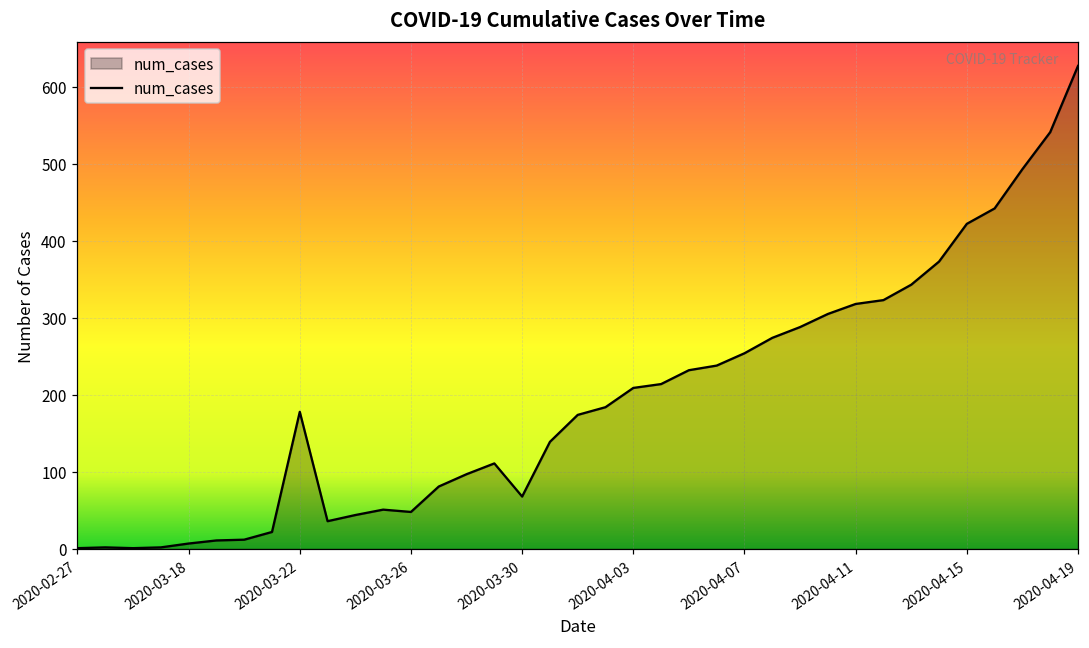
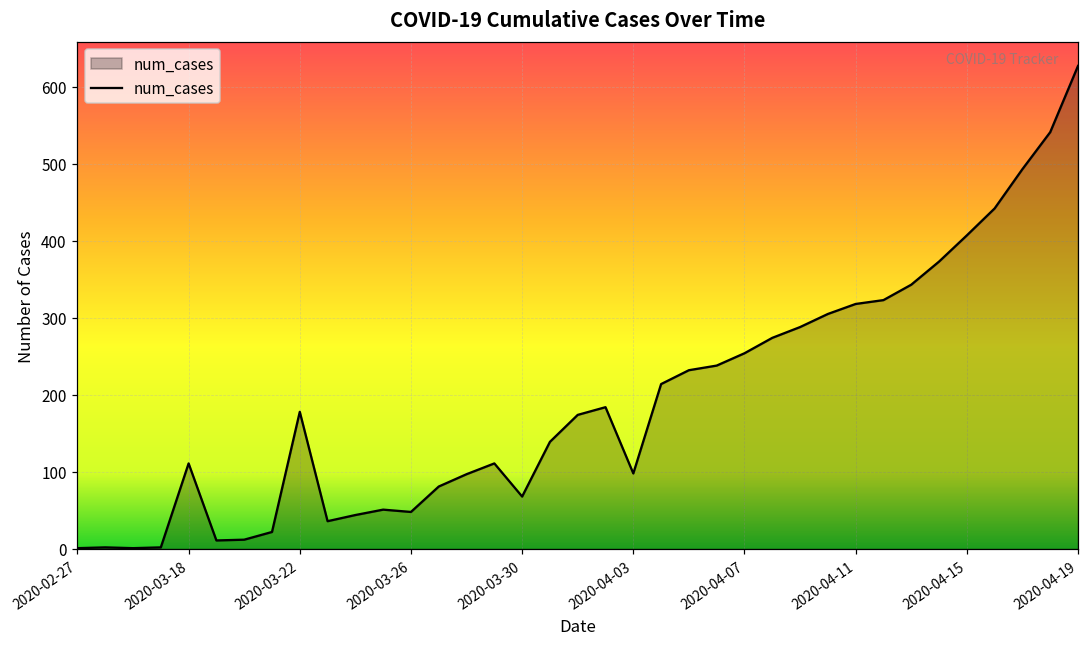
2020-03-18: 10 -> 110
2020-04-03: 210 -> 100
2020-04-15: 420 -> 410
